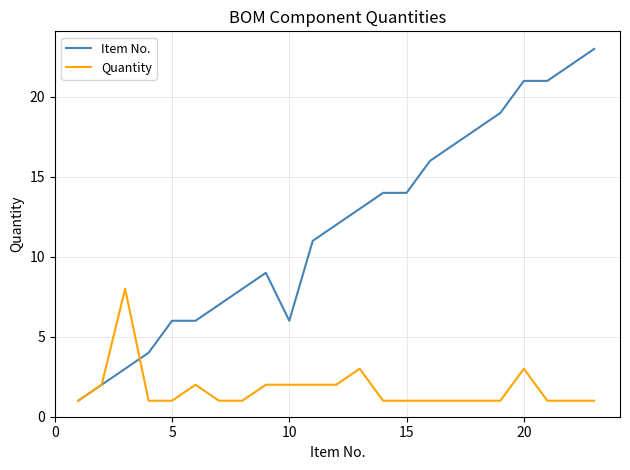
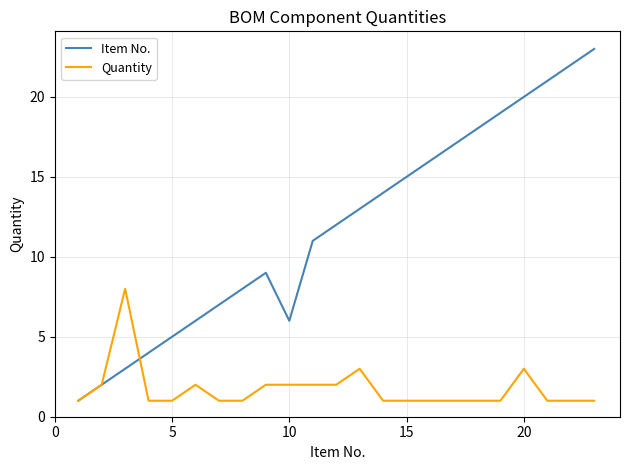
Item No., 5: 6 -> 5
Item No., 15: 14 -> 15
Item No., 20: 21 -> 20
